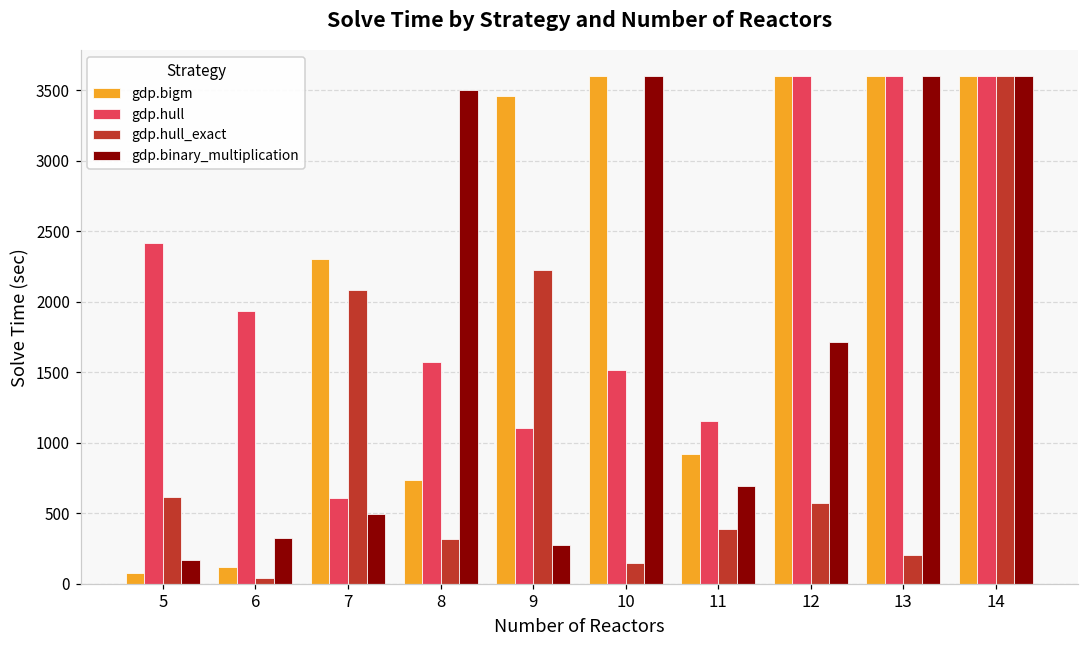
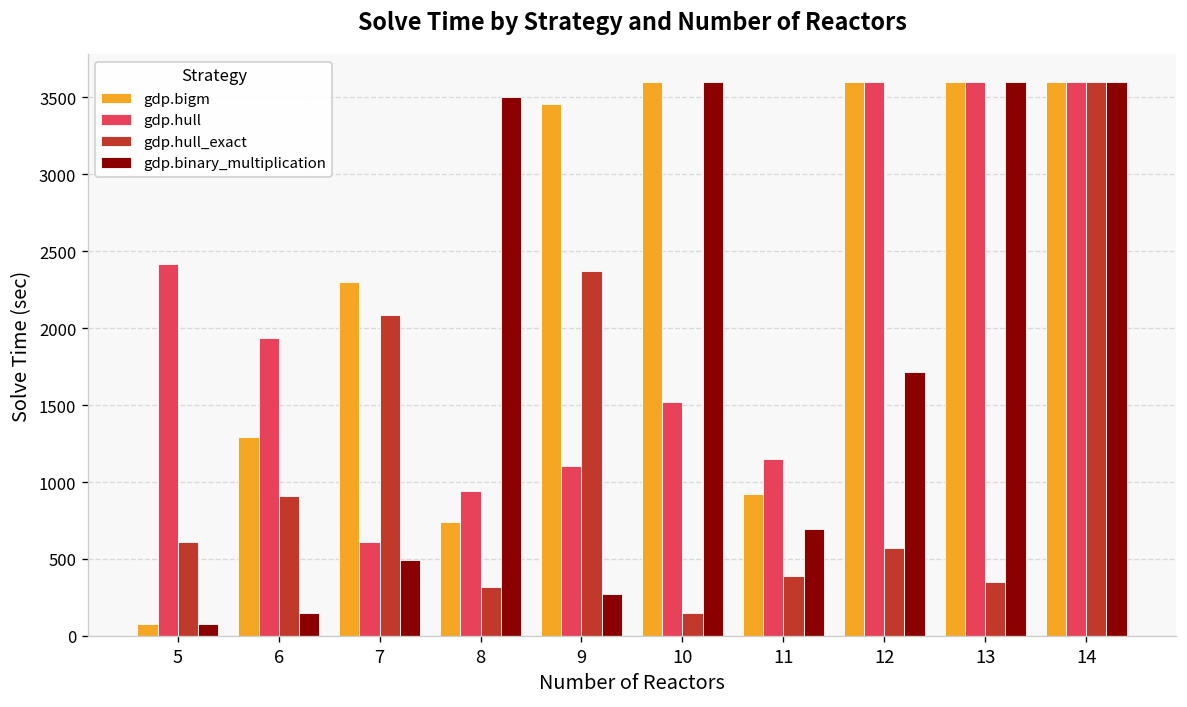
gdp.binary_multiplication, 5: 170 -> 80
gdp.bigm, 6: 120 -> 1300
gdp.hull_exact, 6: 40 -> 910
gdp.binary_multiplication, 6: 330 -> 150
gdp.hull, 8: 1570 -> 940
gdp.hull_exact, 9: 2230 -> 2370
gdp.hull_exact, 13: 200 -> 350
